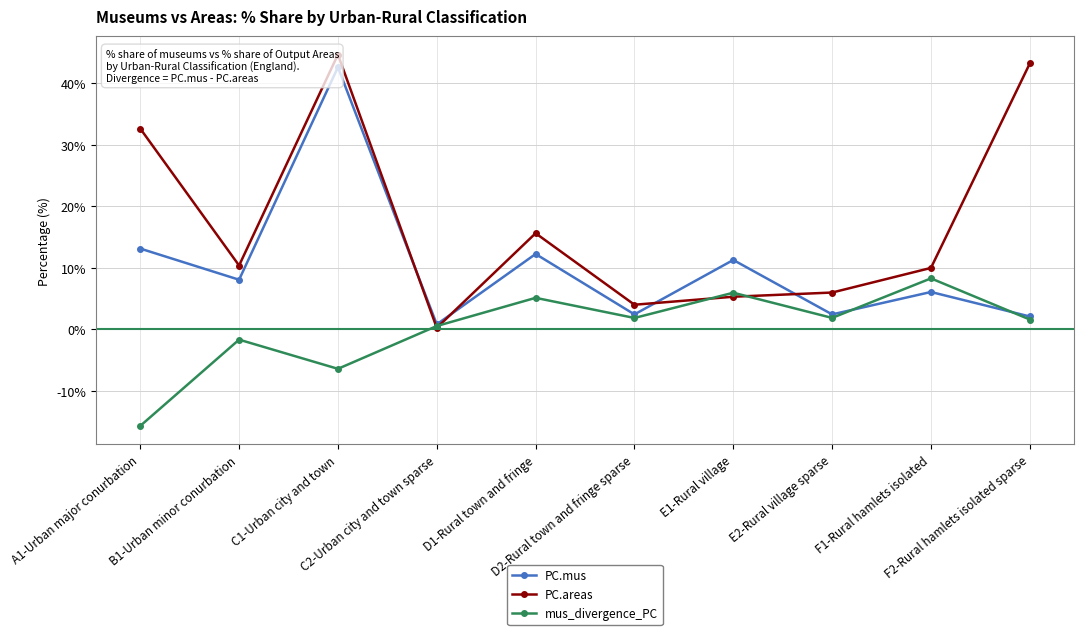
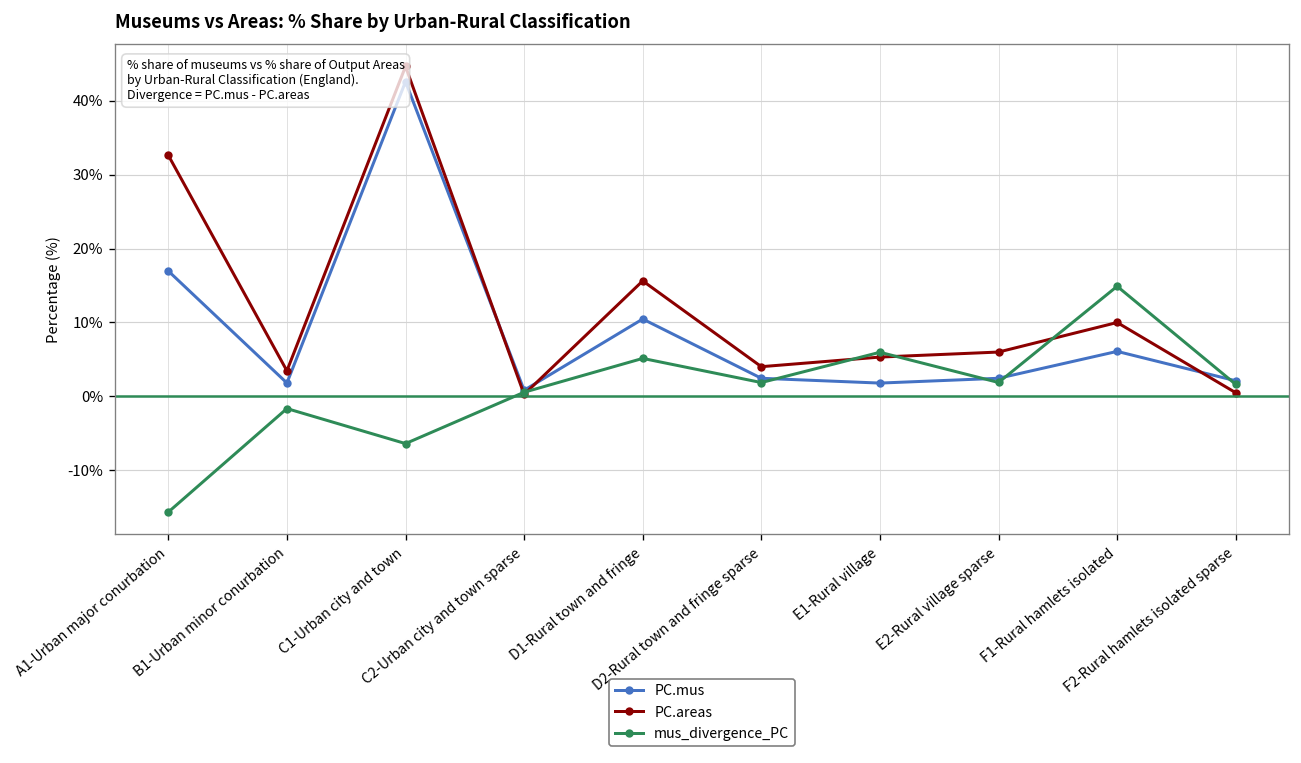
PC.mus, A1-Urban major conurbation: 13% -> 17%
PC.mus, B1-Urban minor conurbation: 8% -> 2%
PC.areas, B1-Urban minor conurbation: 10% -> 3%
PC.mus, D1-Rural town and fringe: 12% -> 10%
PC.mus, E1-Rural village: 11% -> 2%
mus_divergence_PC, F1-Rural hamlets isolated: 8% -> 15%
PC.areas, F2-Rural hamlets isolated sparse: 43% -> 0%
